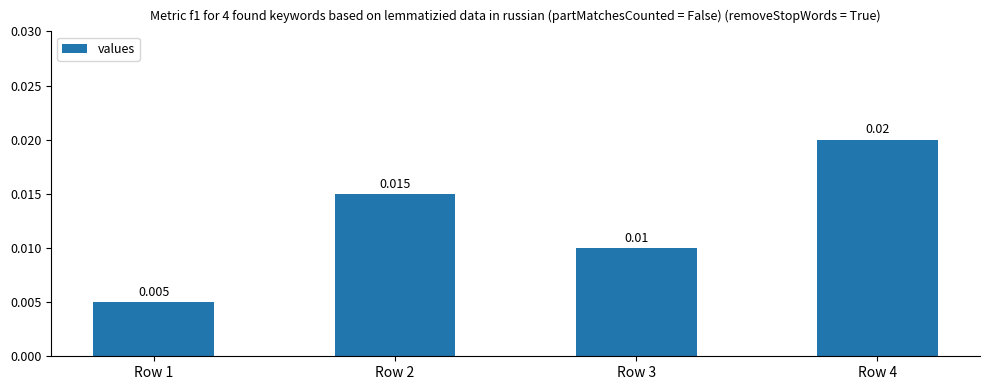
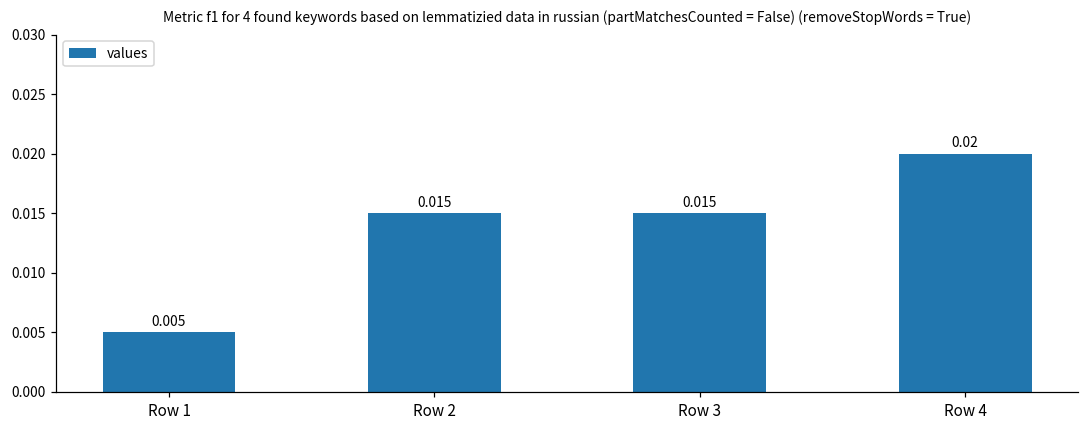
Row 3: 0.01 -> 0.015
